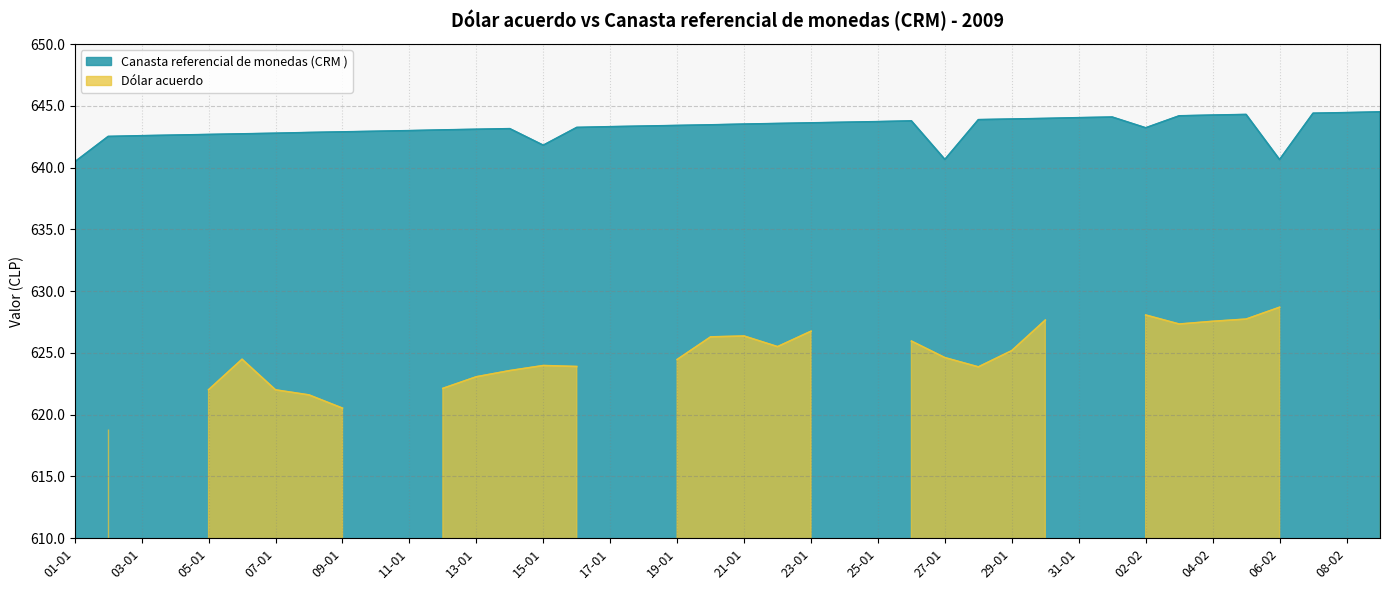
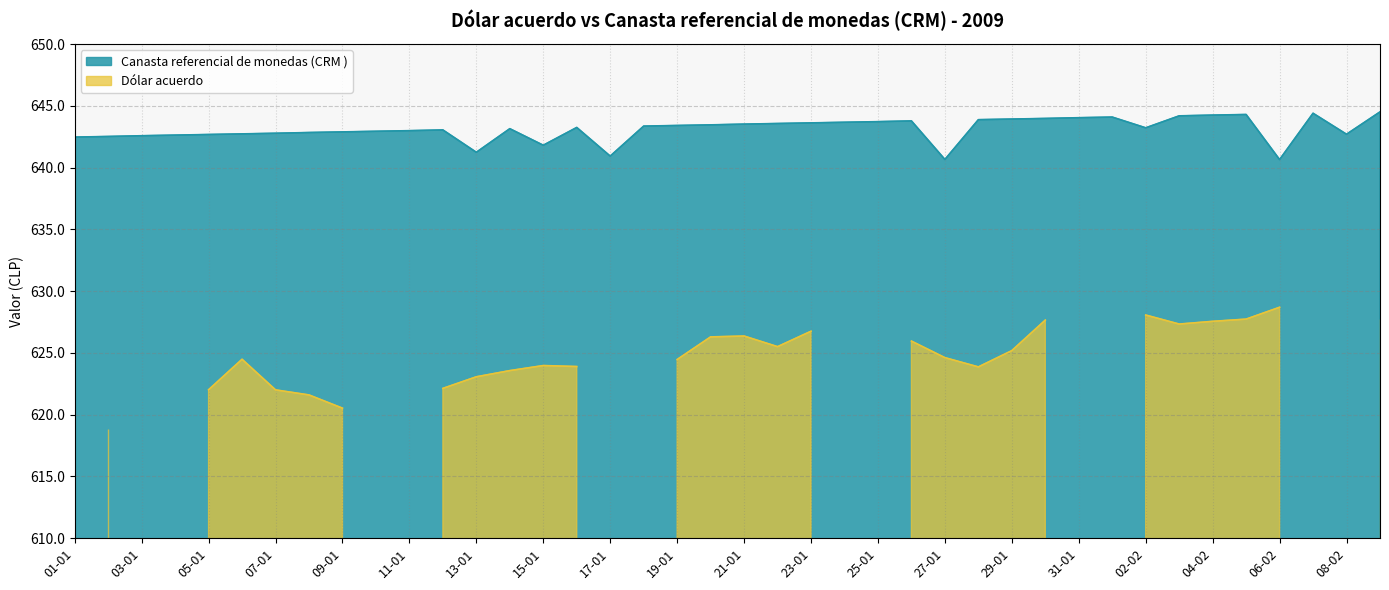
Canasta referencial de monedas (CRM ), 01-01: 640.5 -> 642.5
Canasta referencial de monedas (CRM ), 13-01: 643.1 -> 641.3
Canasta referencial de monedas (CRM ), 17-01: 643.3 -> 640.9
Canasta referencial de monedas (CRM ), 08-02: 644.5 -> 642.7
